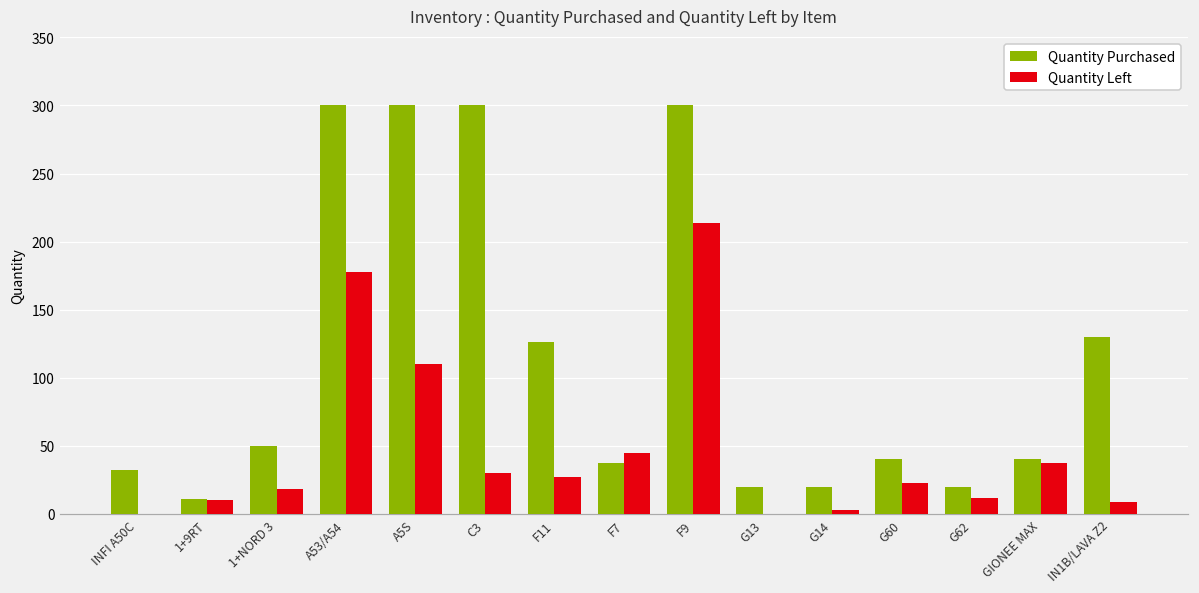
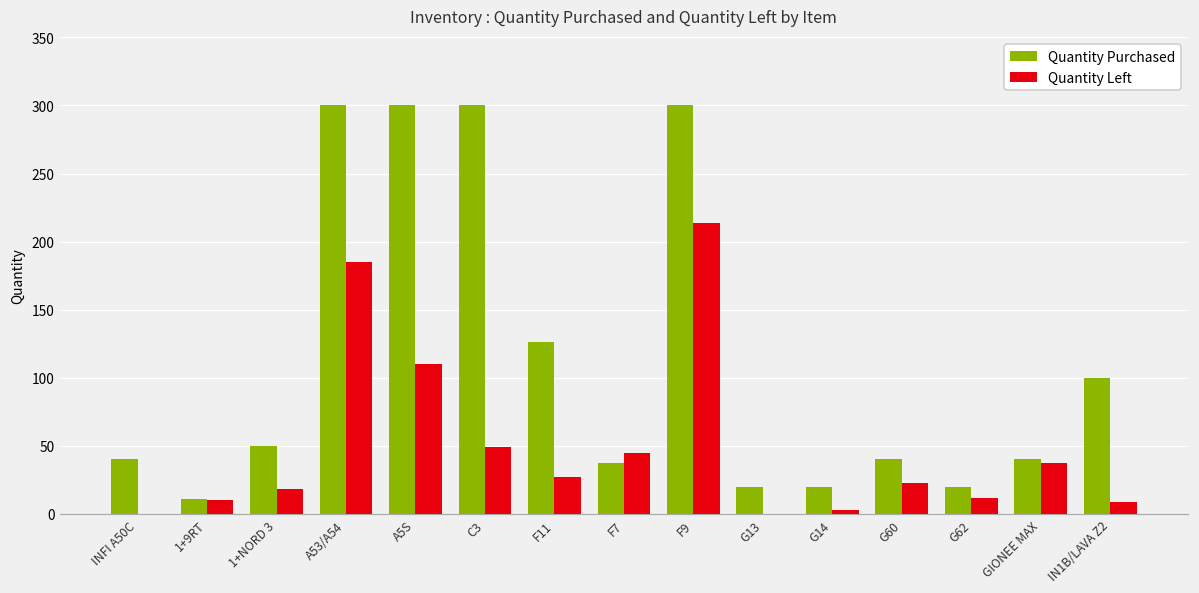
Quantity Purchased, INFI A50C: 32 -> 40
Quantity Left, A53/A54: 178 -> 185
Quantity Left, C3: 30 -> 49
Quantity Purchased, IN1B/LAVA Z2: 130 -> 100
